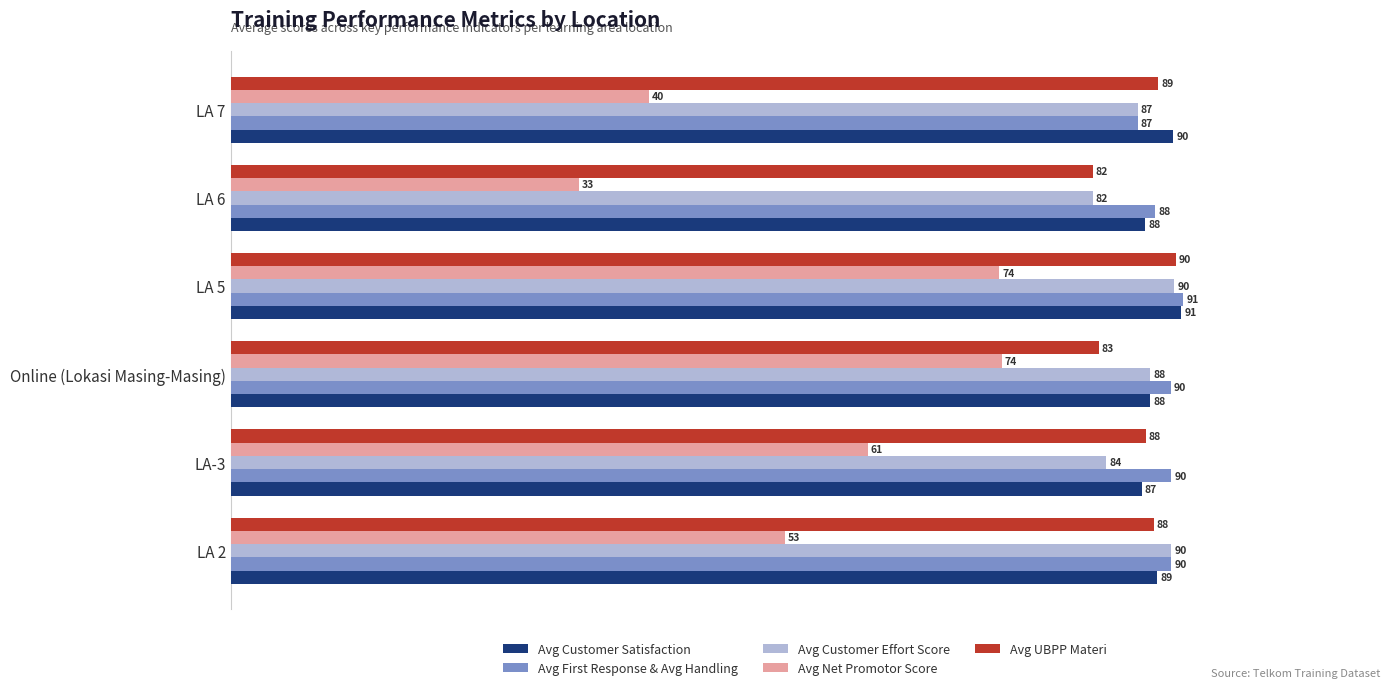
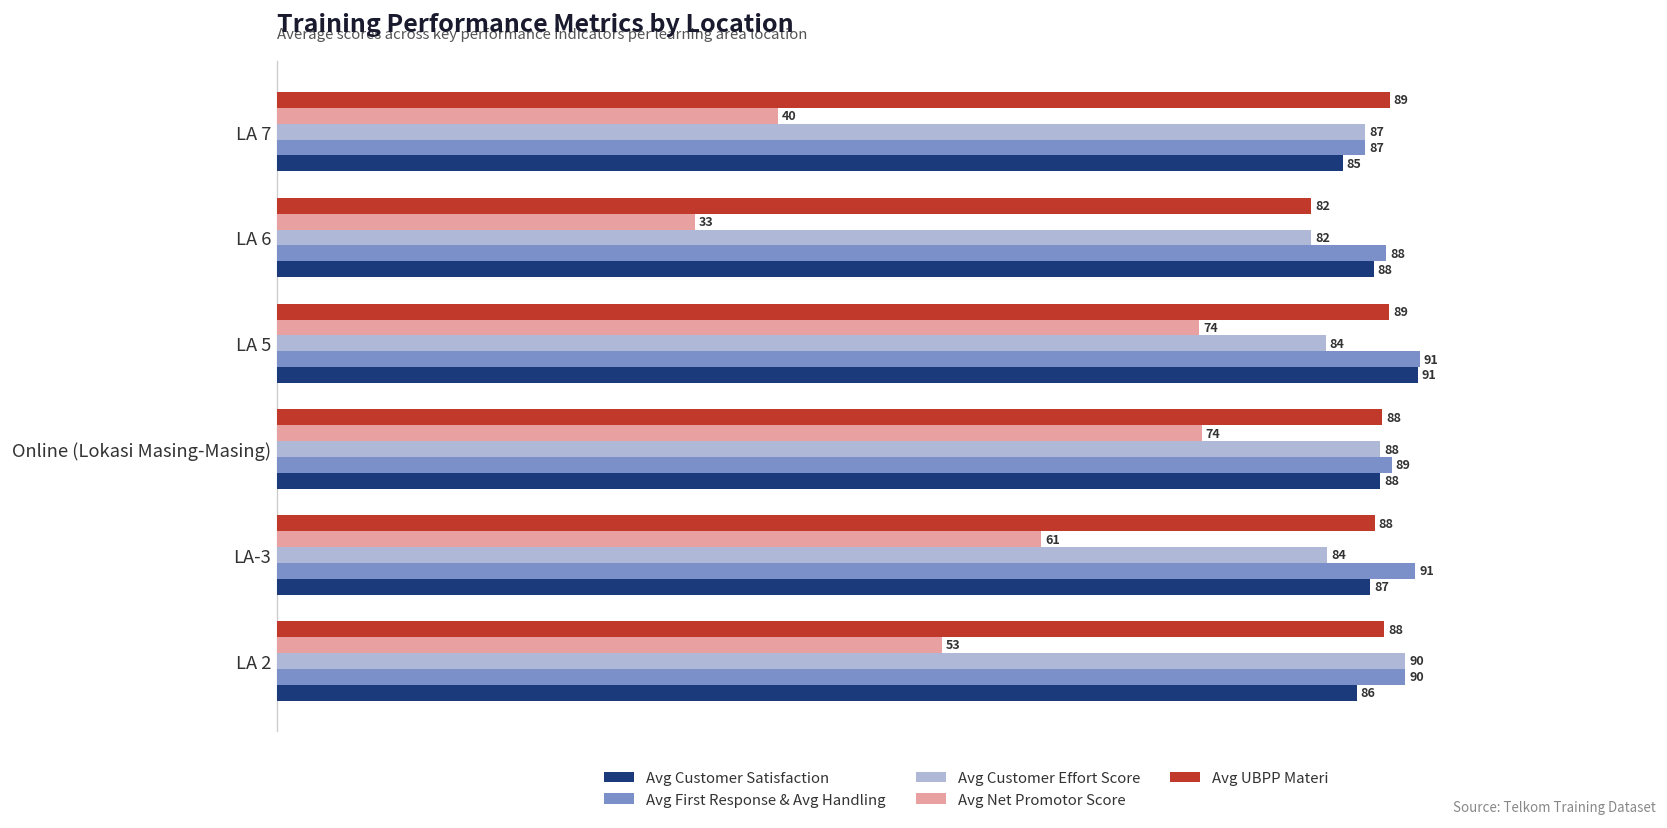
Avg Customer Satisfaction, LA 7: 90 -> 85
Avg UBPP Materi, LA 5: 90 -> 89
Avg Customer Effort Score, LA 5: 90 -> 84
Avg UBPP Materi, Online (Lokasi Masing-Masing): 83 -> 88
Avg First Response & Avg Handling, Online (Lokasi Masing-Masing): 90 -> 89
Avg First Response & Avg Handling, LA-3: 90 -> 91
Avg Customer Satisfaction, LA 2: 89 -> 86
